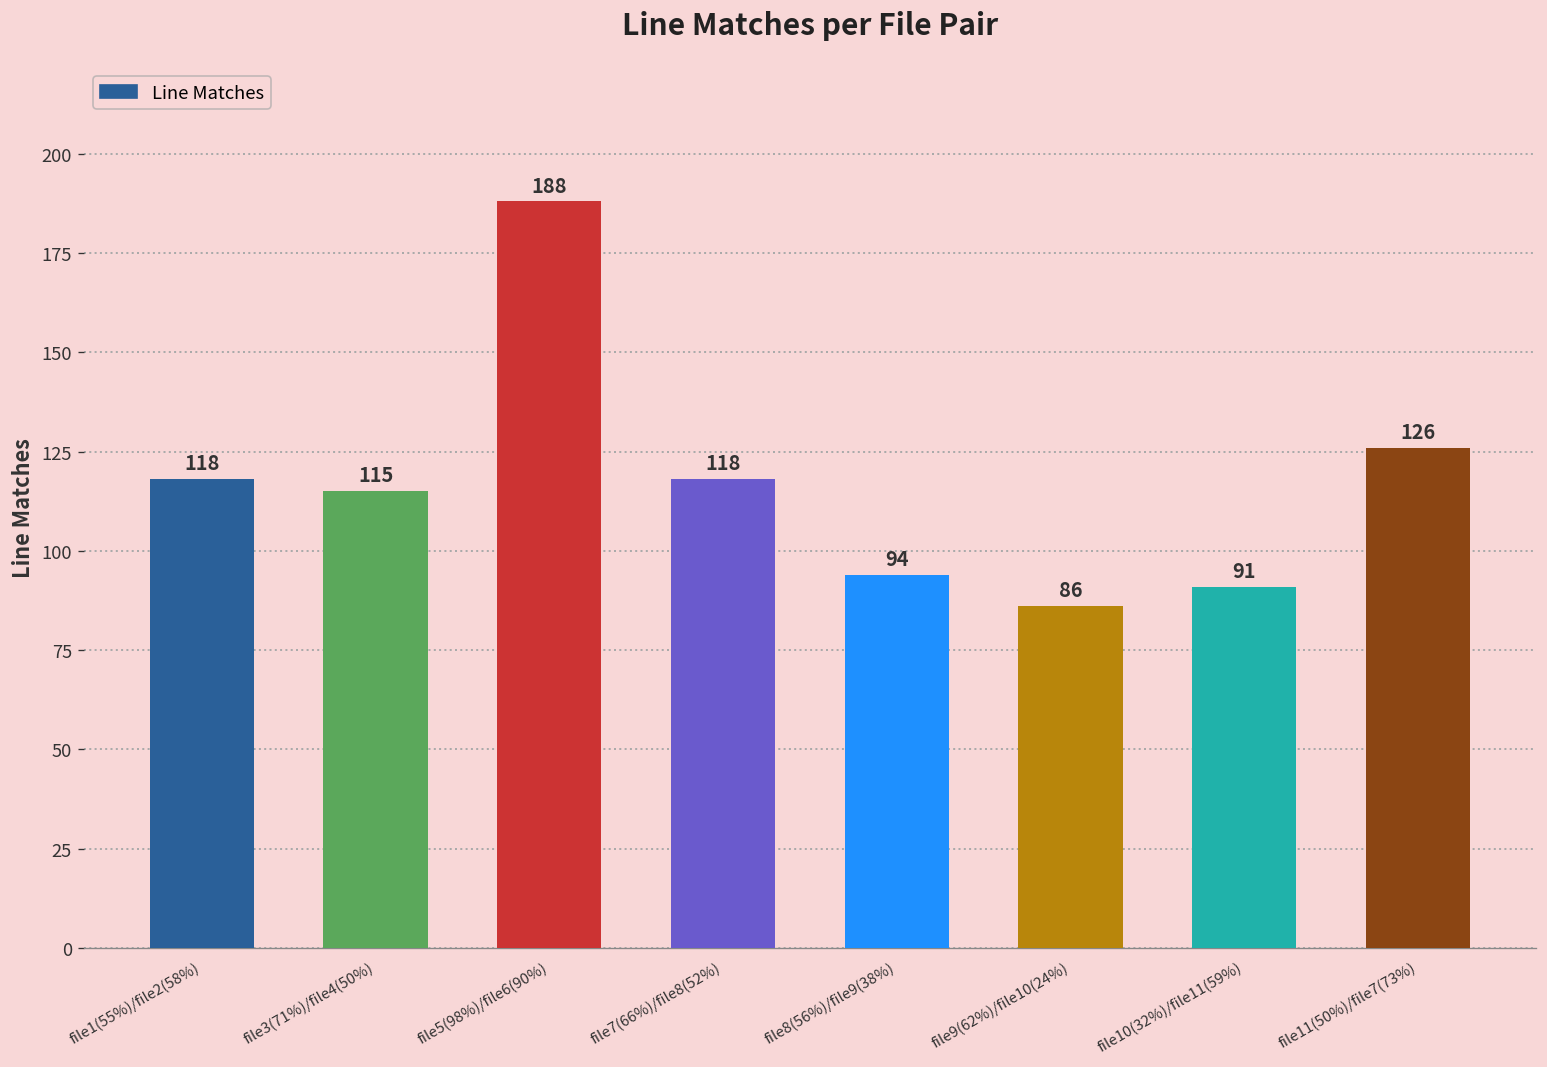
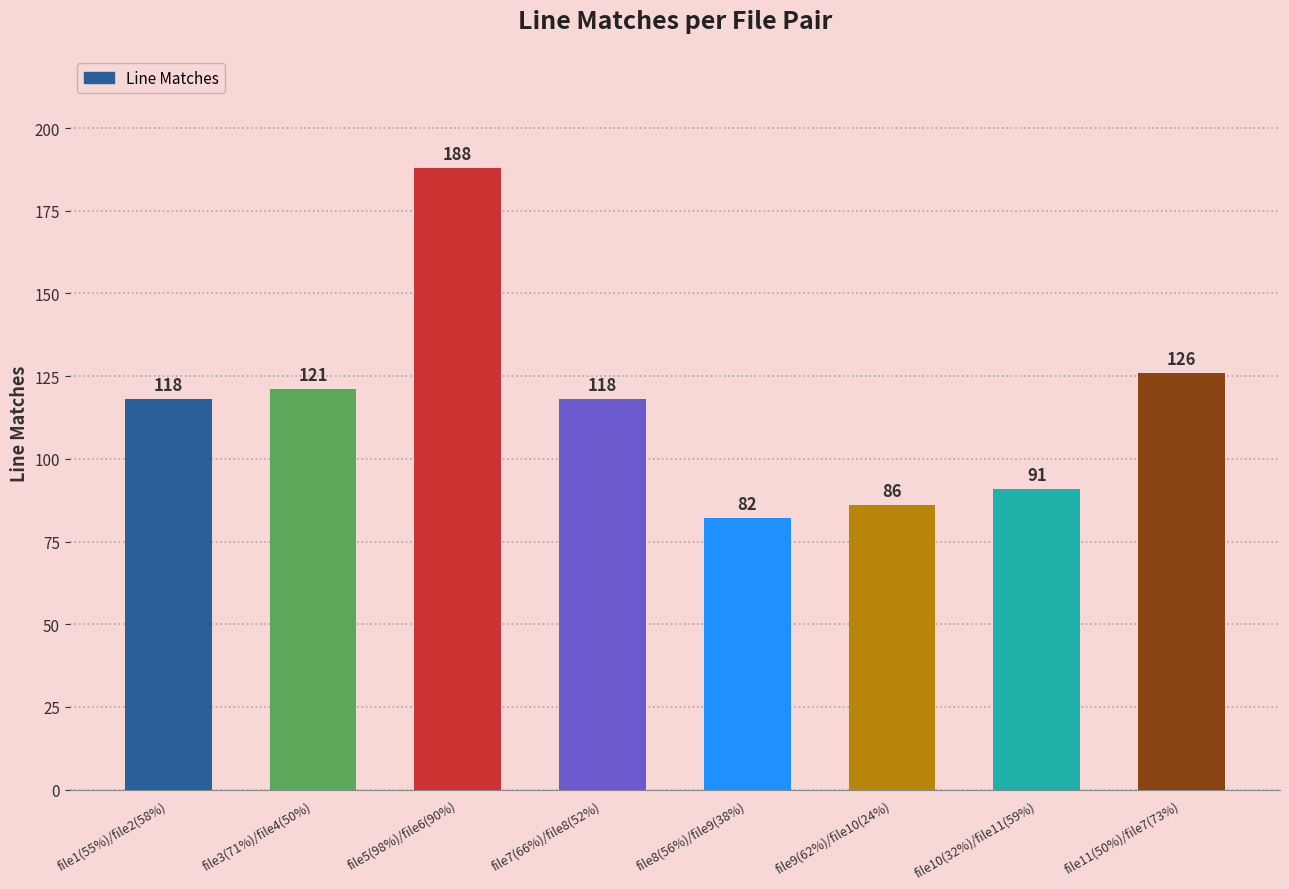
file3(71%)/file4(50%): 115 -> 121
file8(56%)/file9(38%): 94 -> 82
